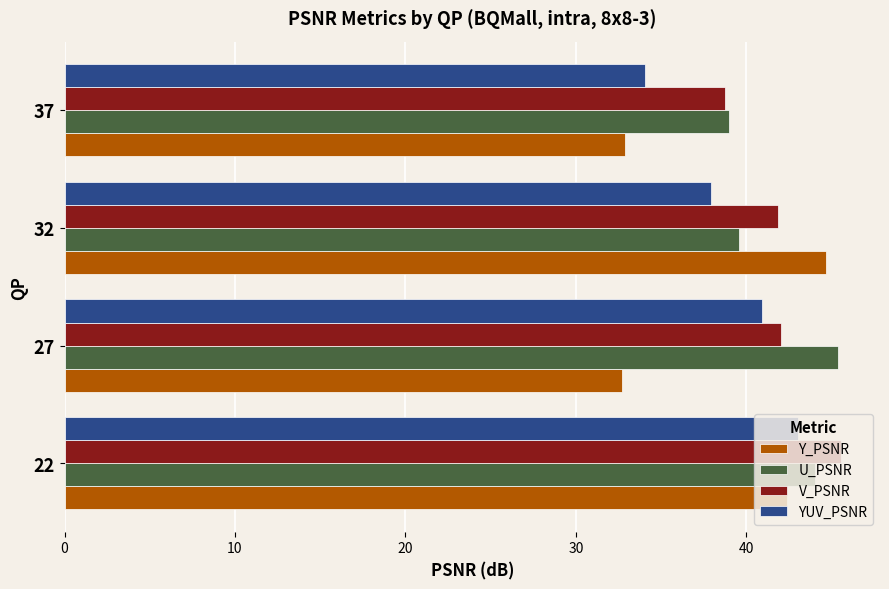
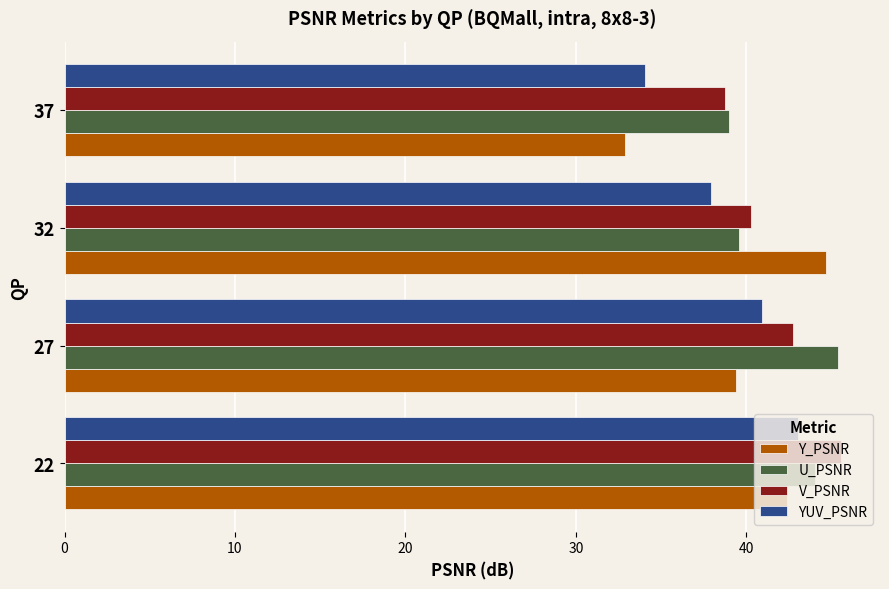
V_PSNR, 32: 41.8 -> 40.3
V_PSNR, 27: 42.0 -> 42.7
Y_PSNR, 27: 32.7 -> 39.4
